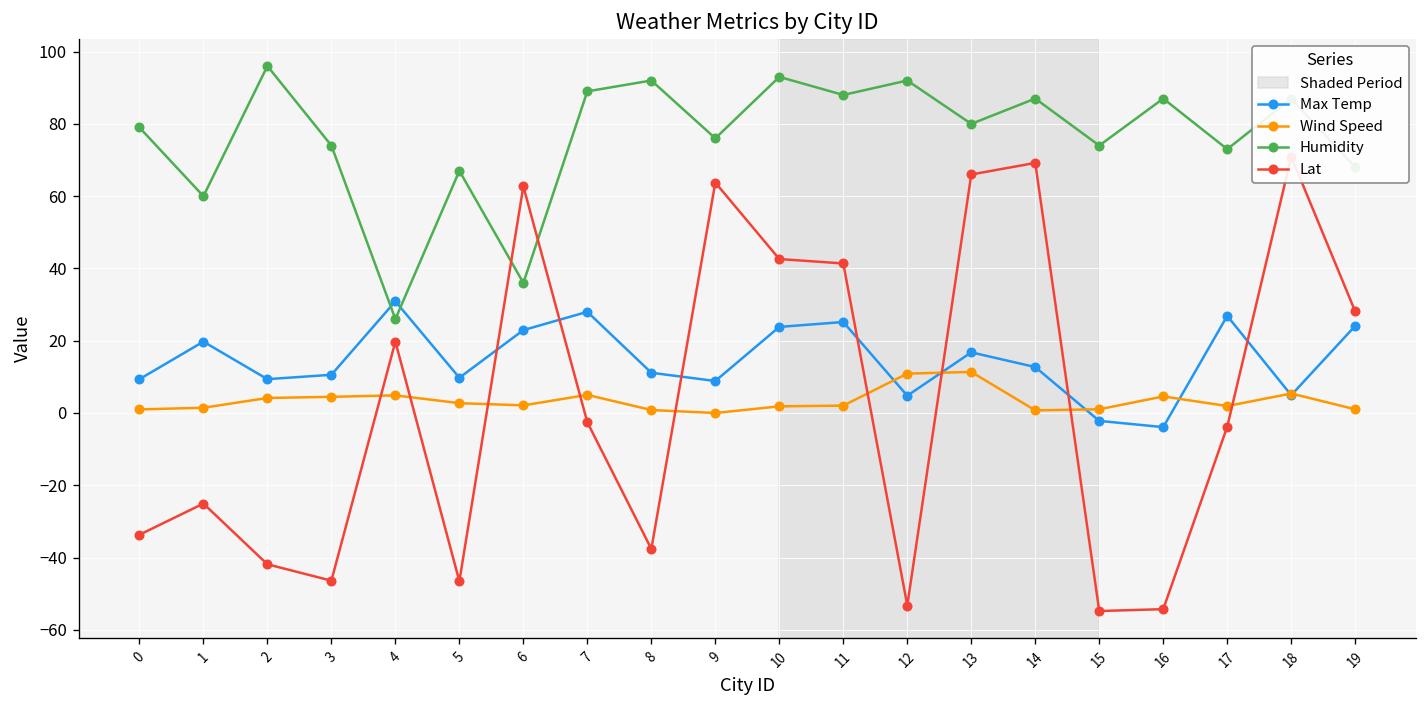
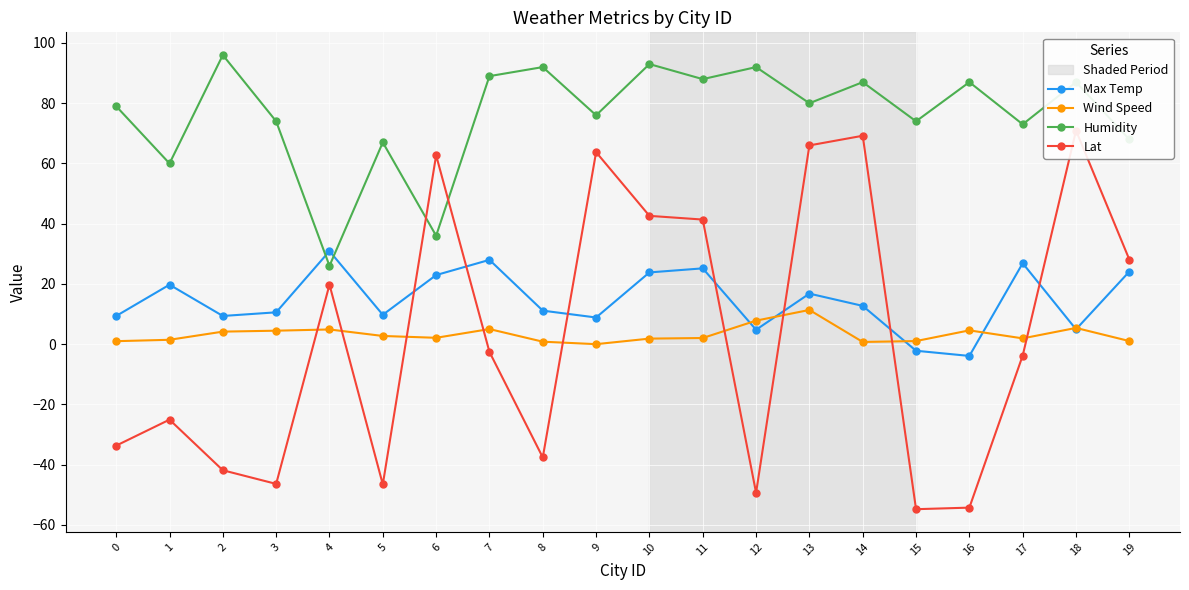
Wind Speed, 12: 11 -> 8
Lat, 12: -53 -> -49
